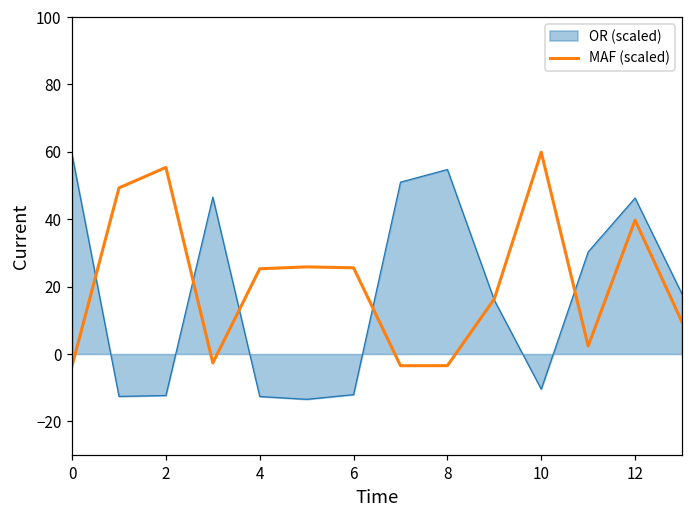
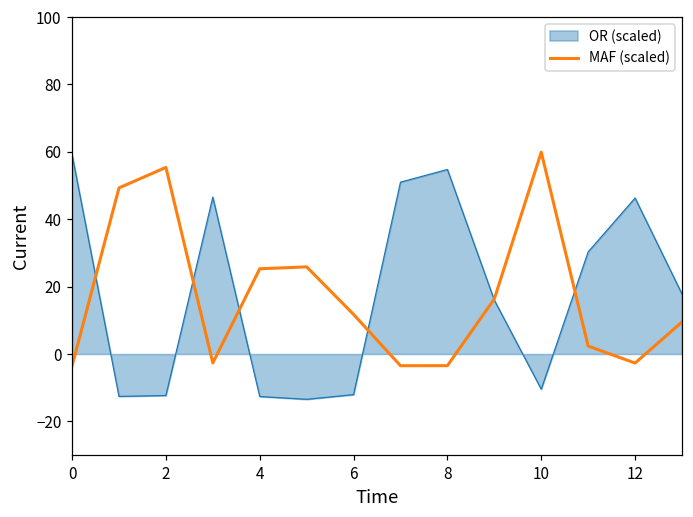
MAF (scaled), 6: 26 -> 12
MAF (scaled), 12: 40 -> -3
